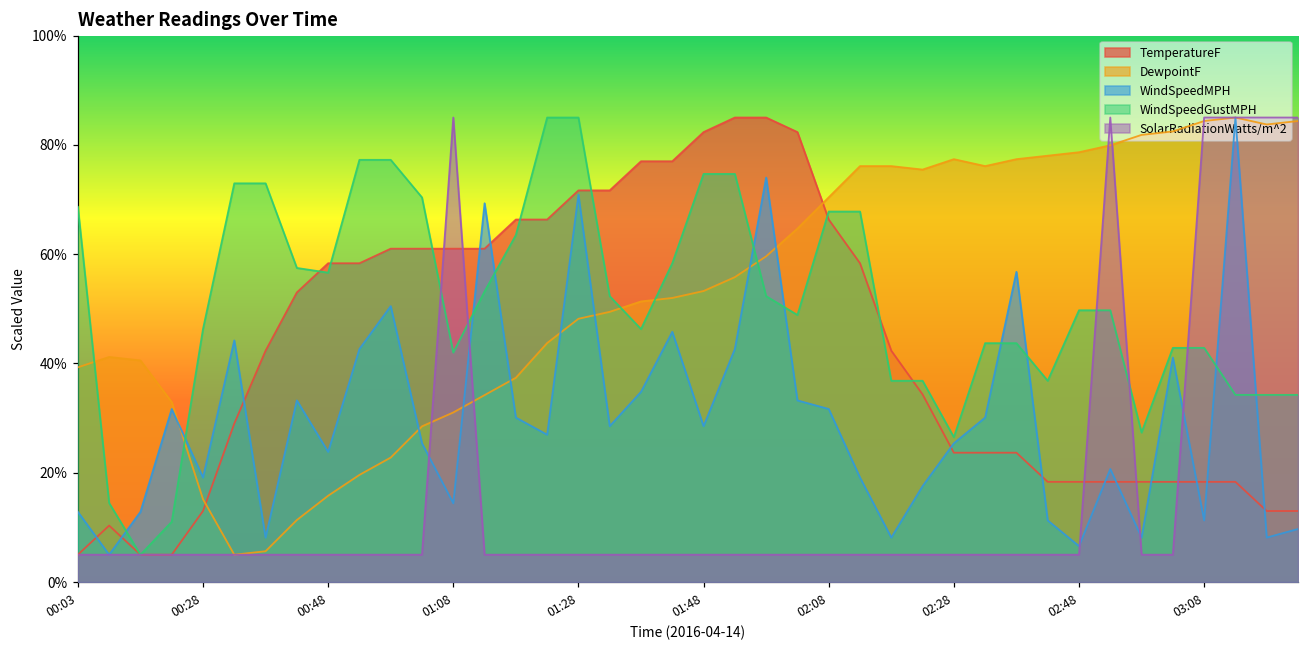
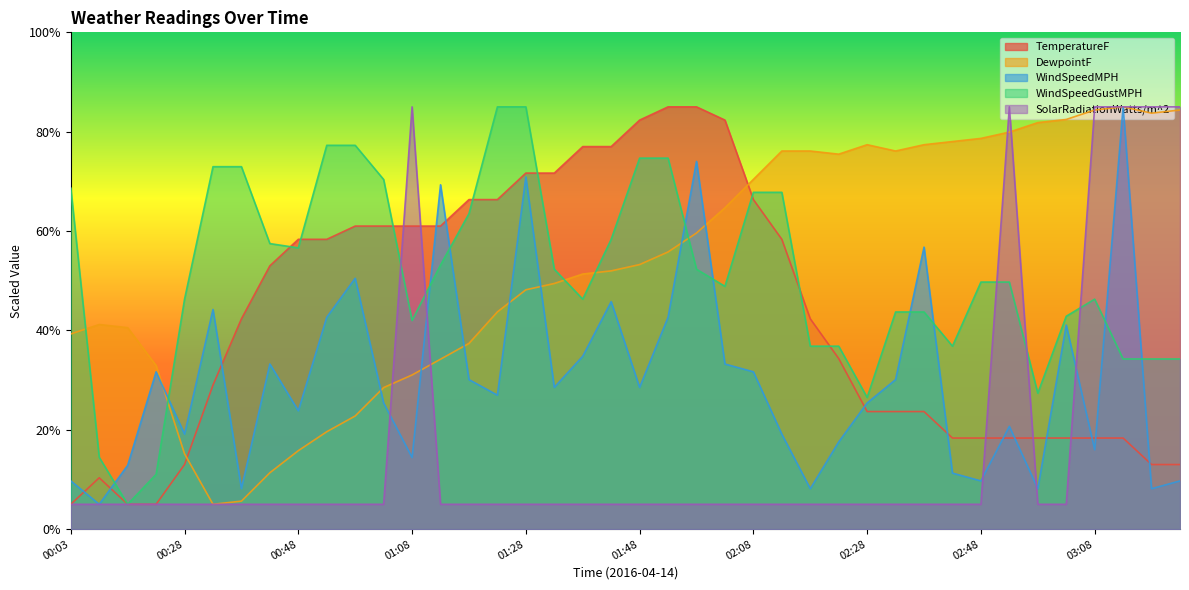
WindSpeedMPH, 00:03: 13% -> 10%
WindSpeedMPH, 02:48: 7% -> 10%
WindSpeedMPH, 03:08: 11% -> 16%
WindSpeedGustMPH, 03:08: 43% -> 46%
